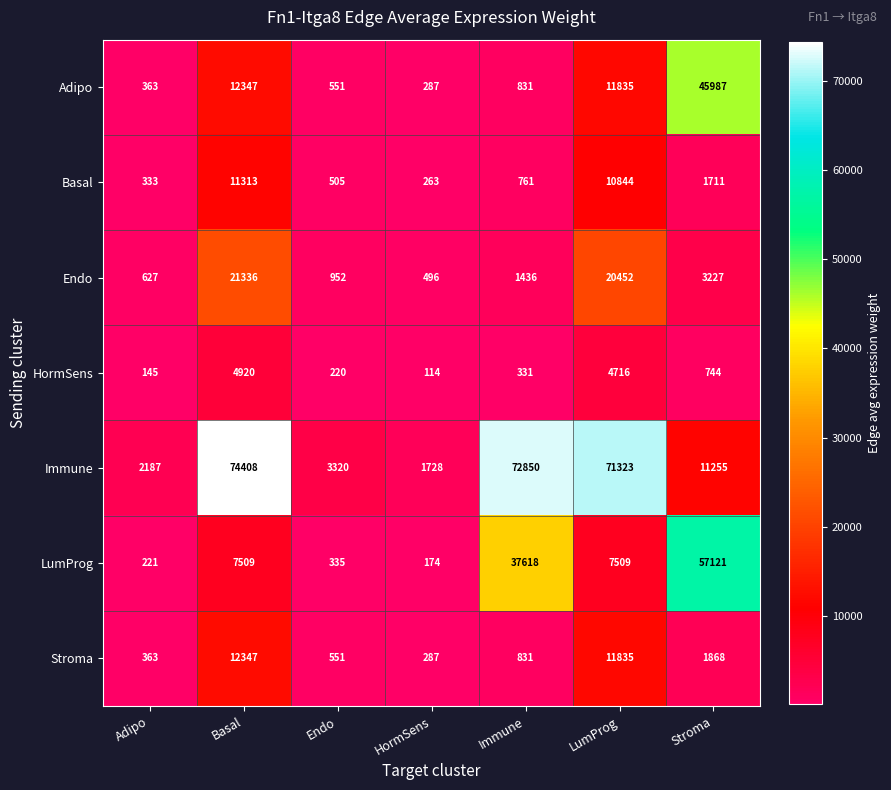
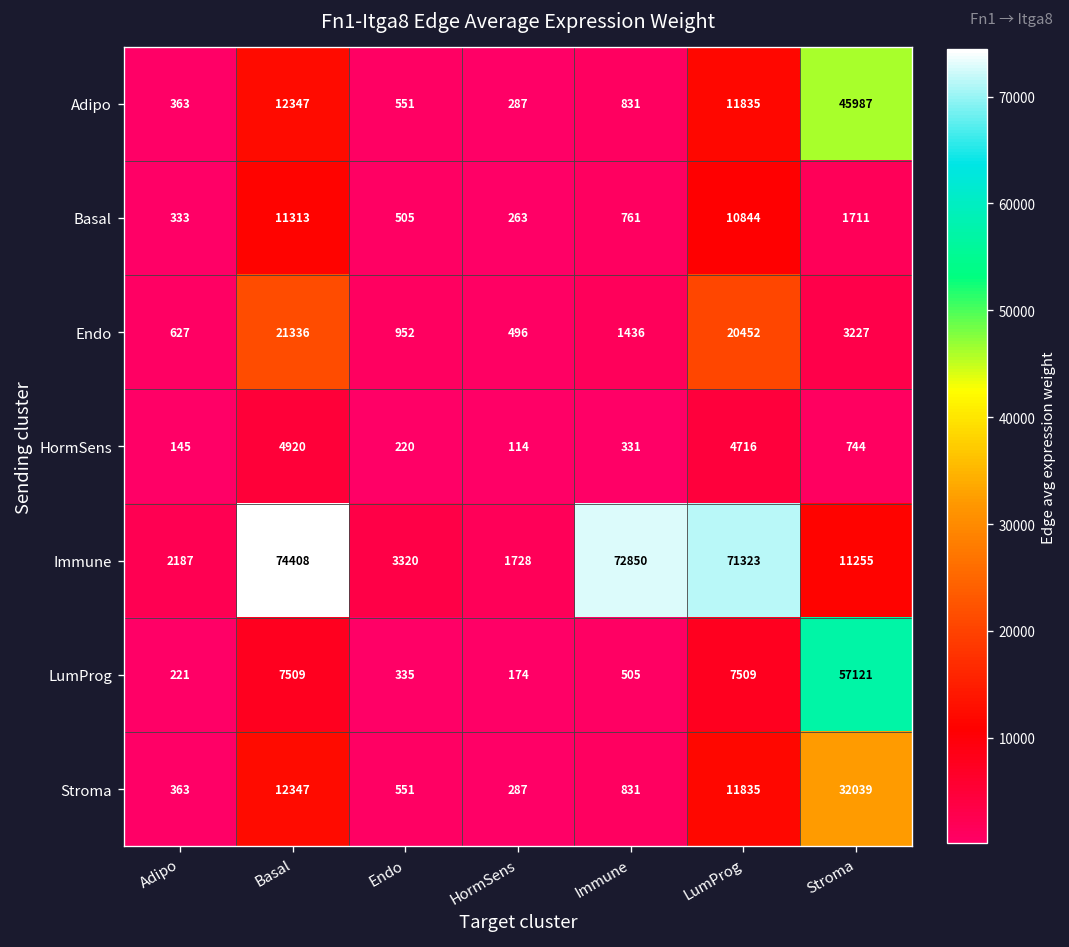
LumProg, Immune: 37618 -> 505
Stroma, Stroma: 1868 -> 32039
